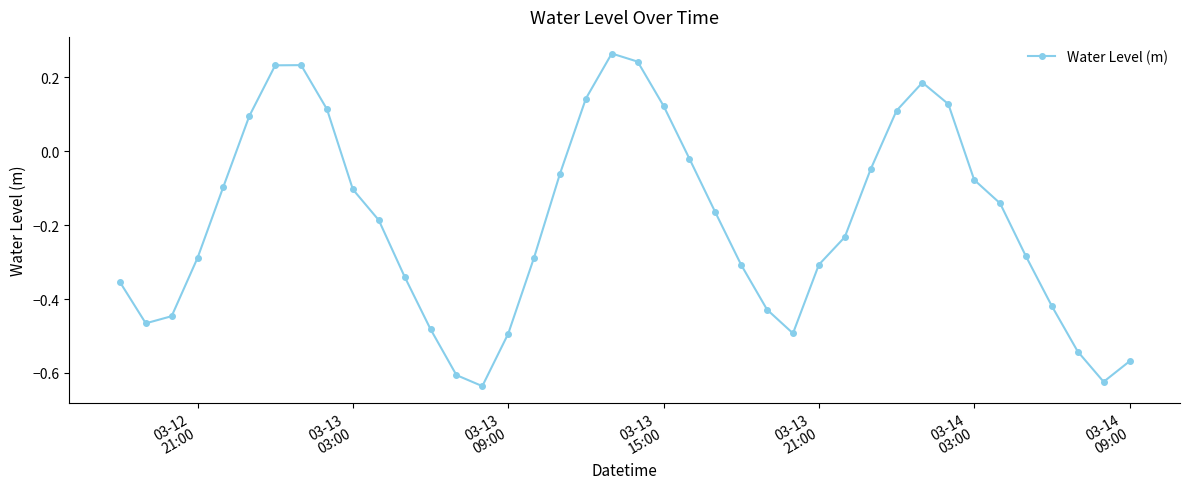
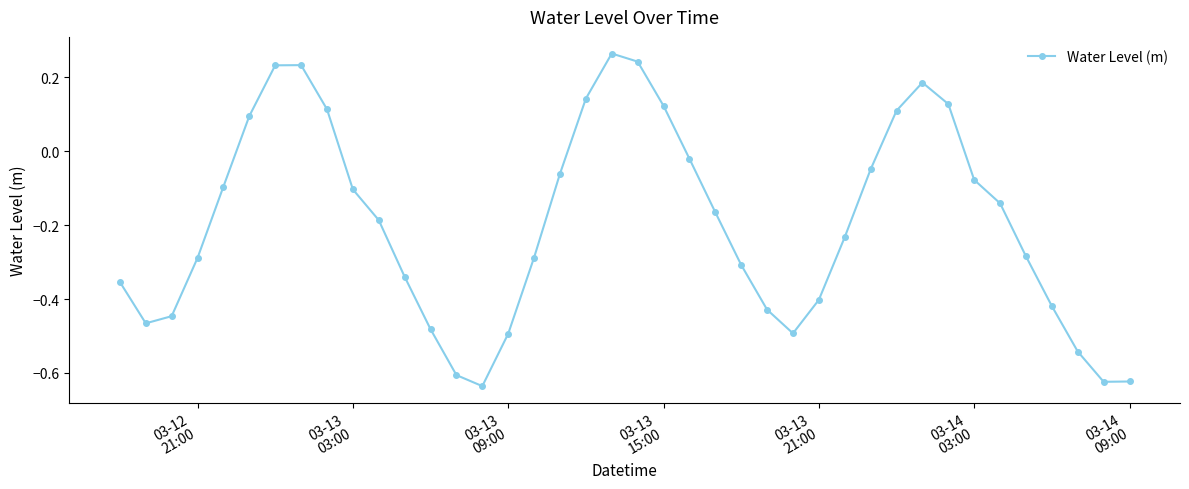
03-13 21:00: -0.31 -> -0.40
03-14 09:00: -0.57 -> -0.62
